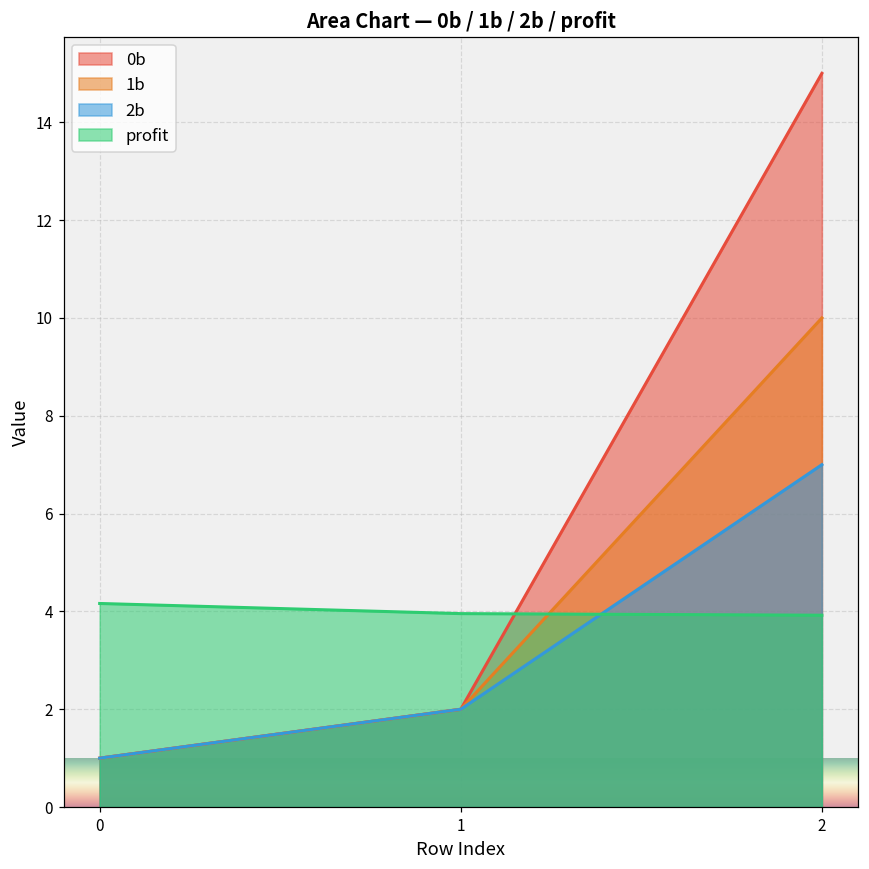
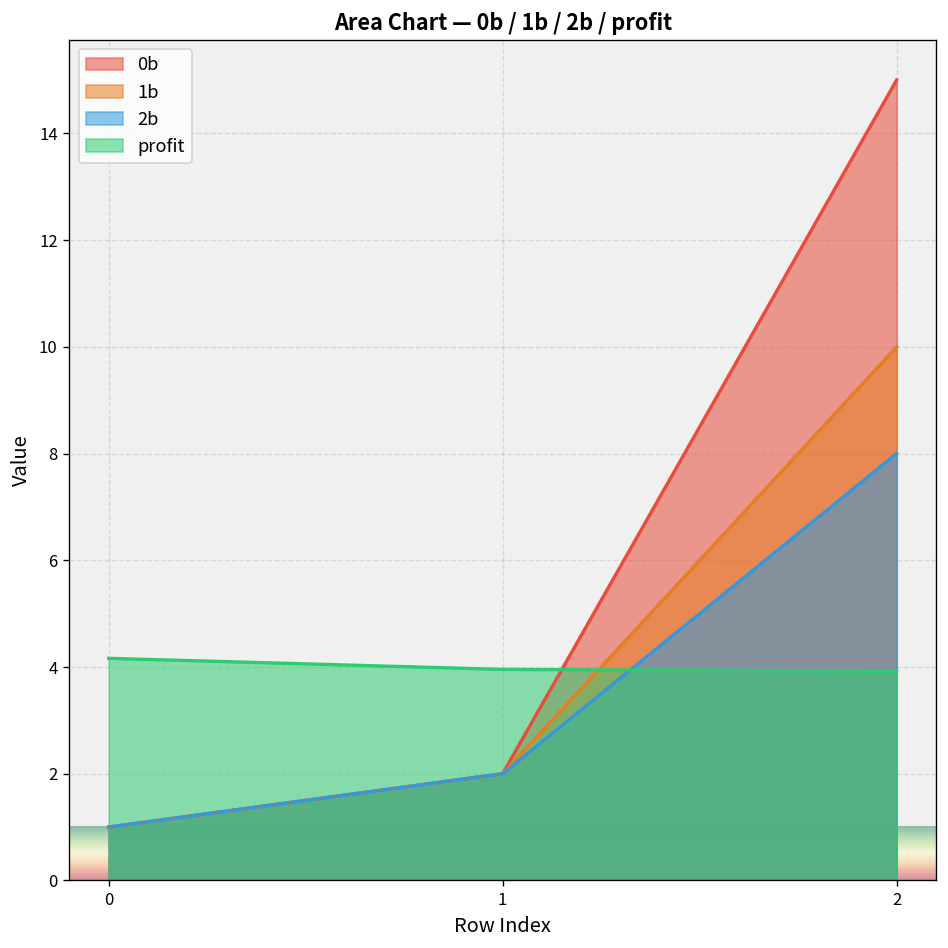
2b, 2: 7 -> 8
